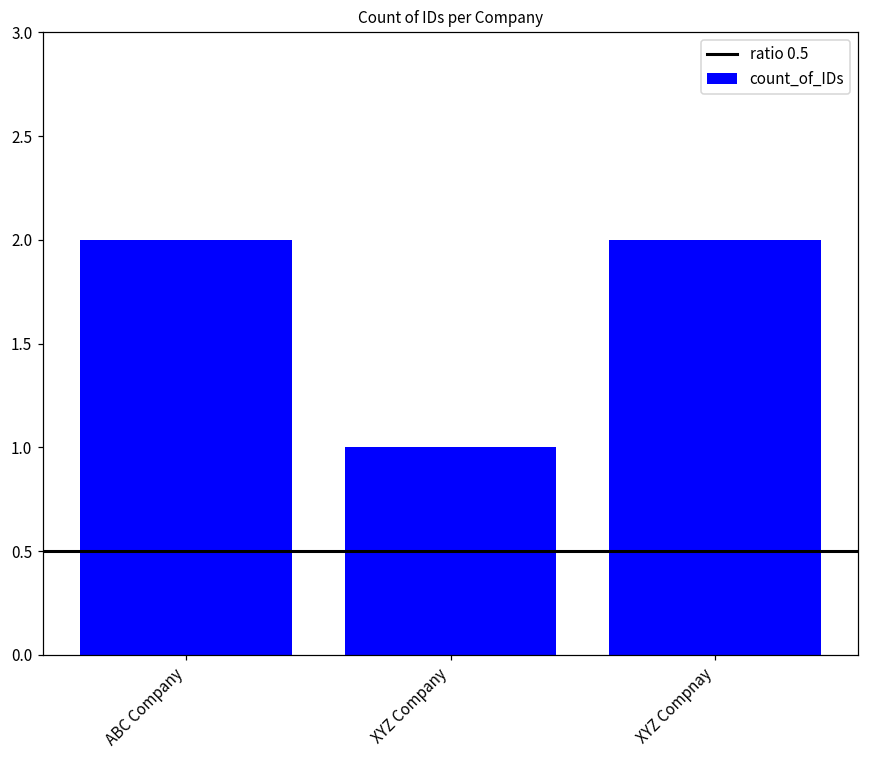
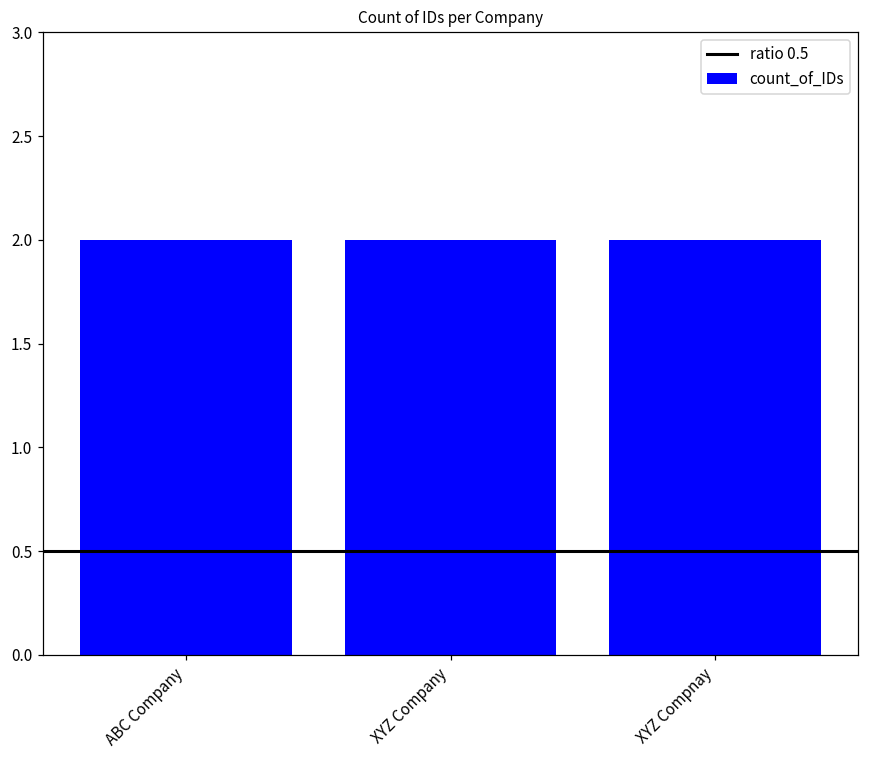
XYZ Company: 1 -> 2
